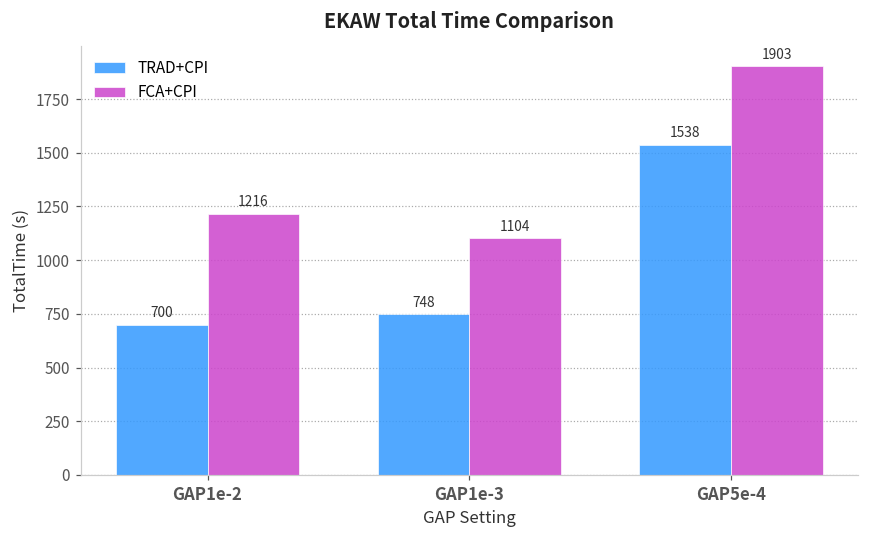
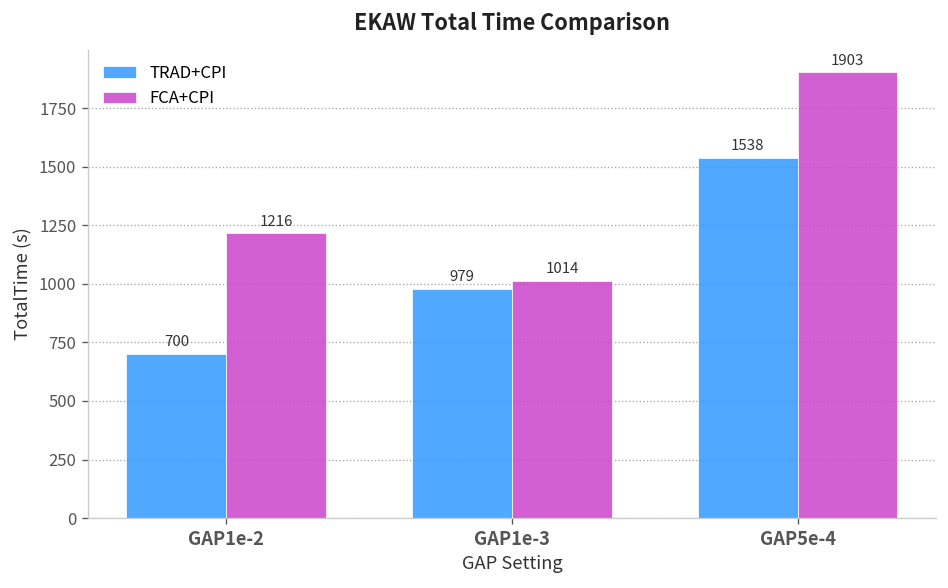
TRAD+CPI, GAP1e-3: 748 -> 979
FCA+CPI, GAP1e-3: 1104 -> 1014
